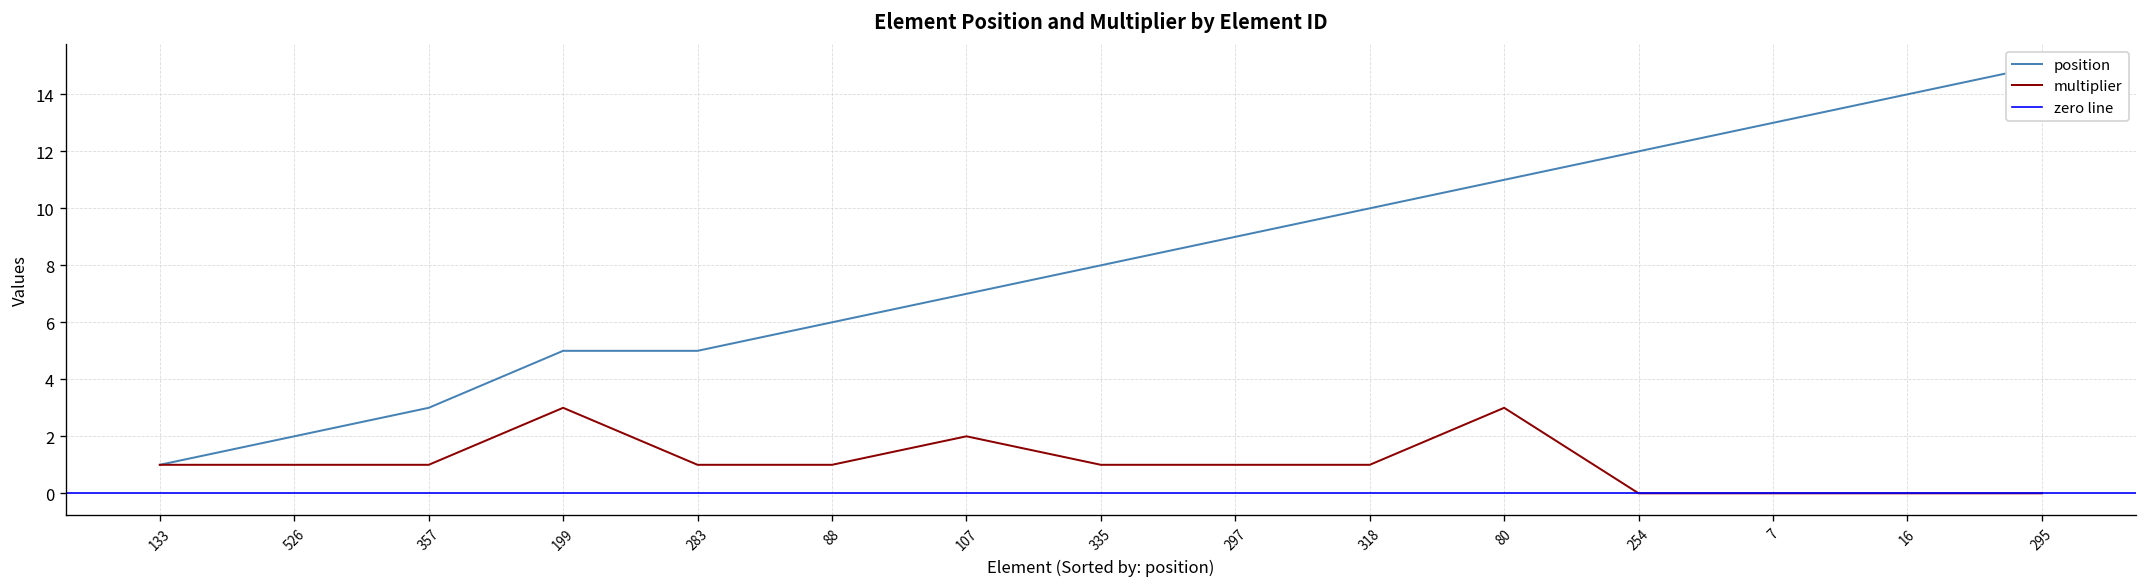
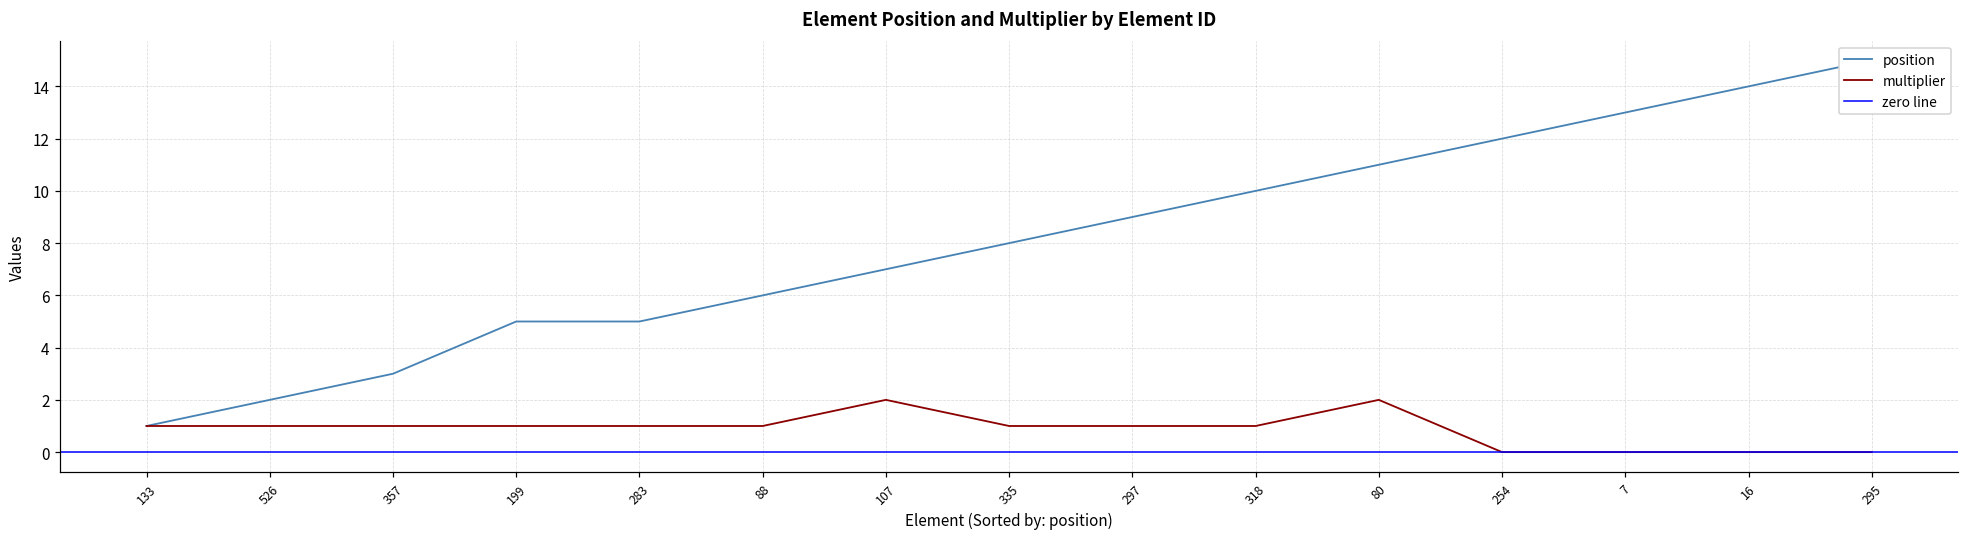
multiplier, 199: 3 -> 1
multiplier, 80: 3 -> 2
